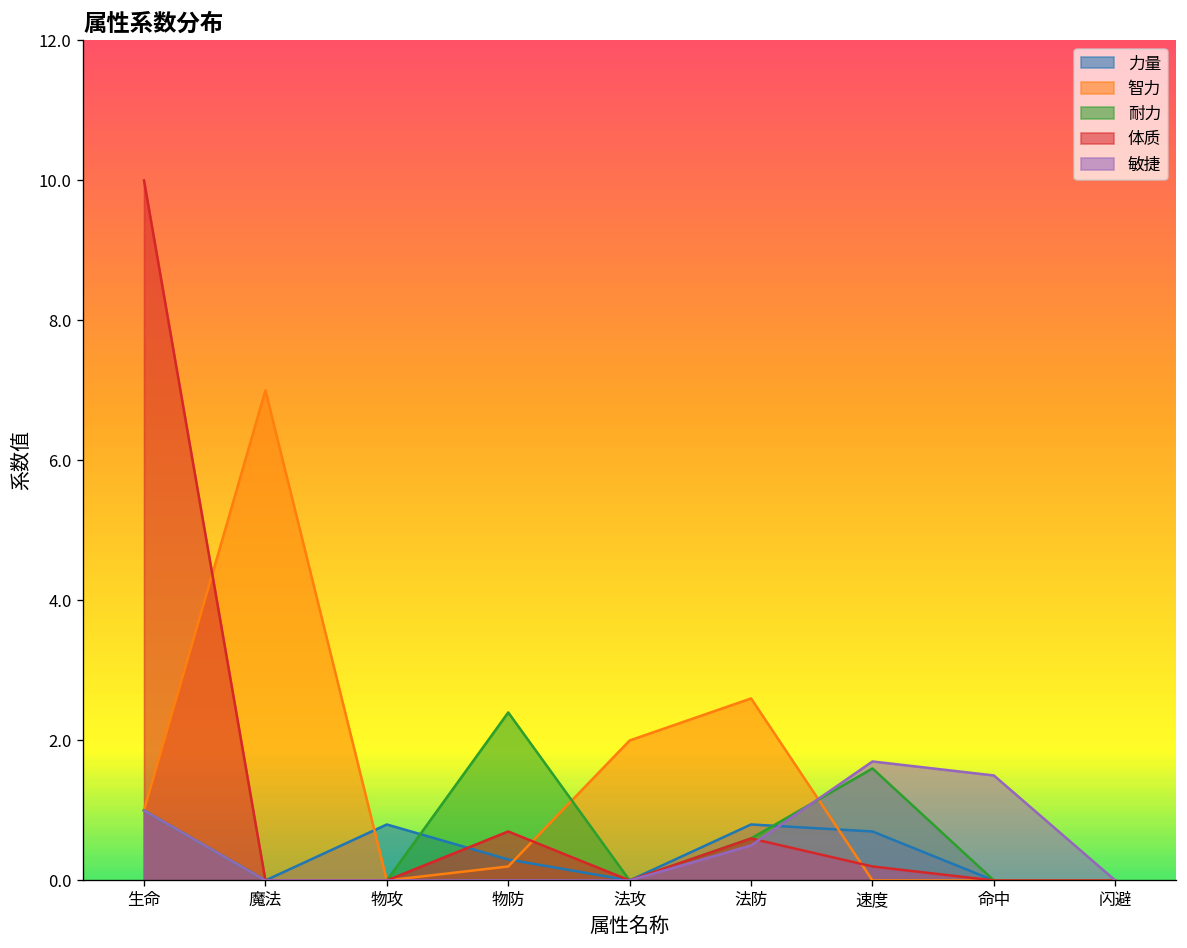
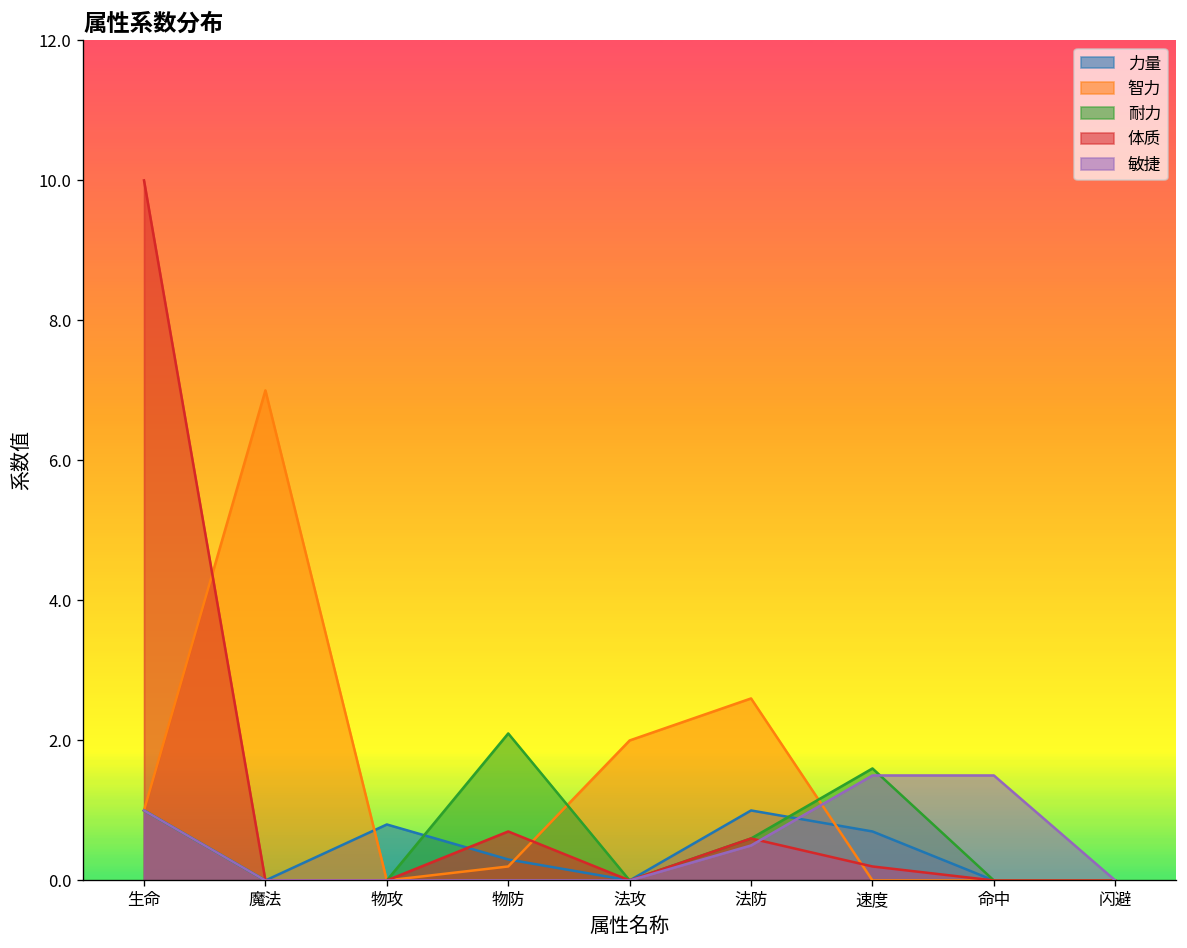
耐力, 物防: 2.4 -> 2.1
力量, 法防: 0.8 -> 1.0
敏捷, 速度: 1.7 -> 1.5
